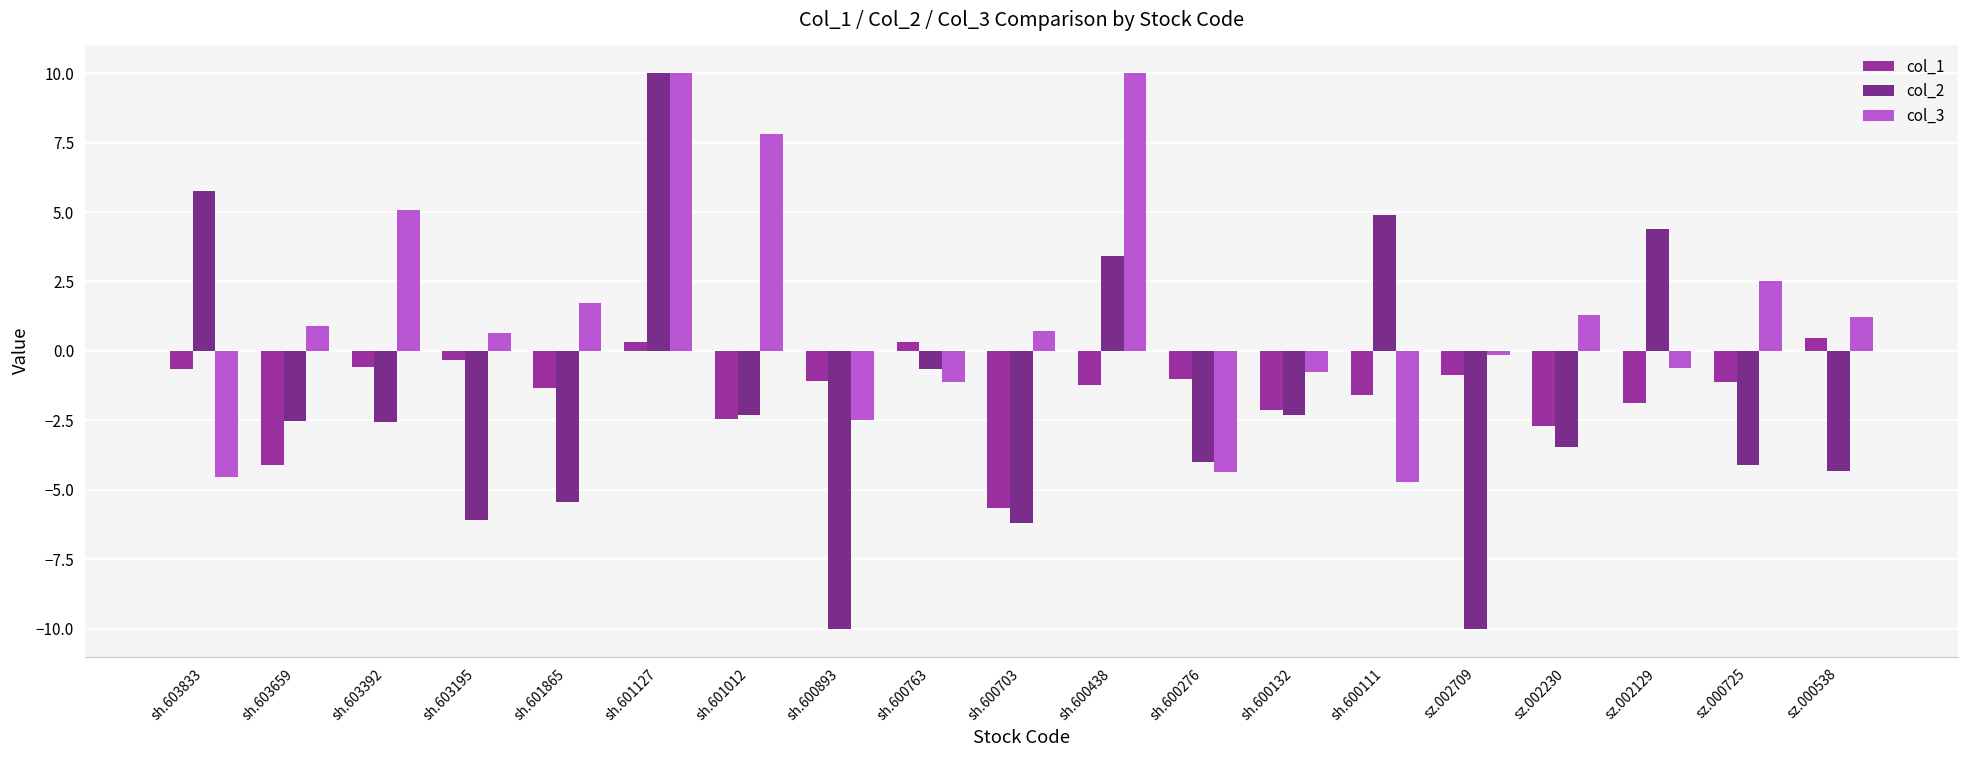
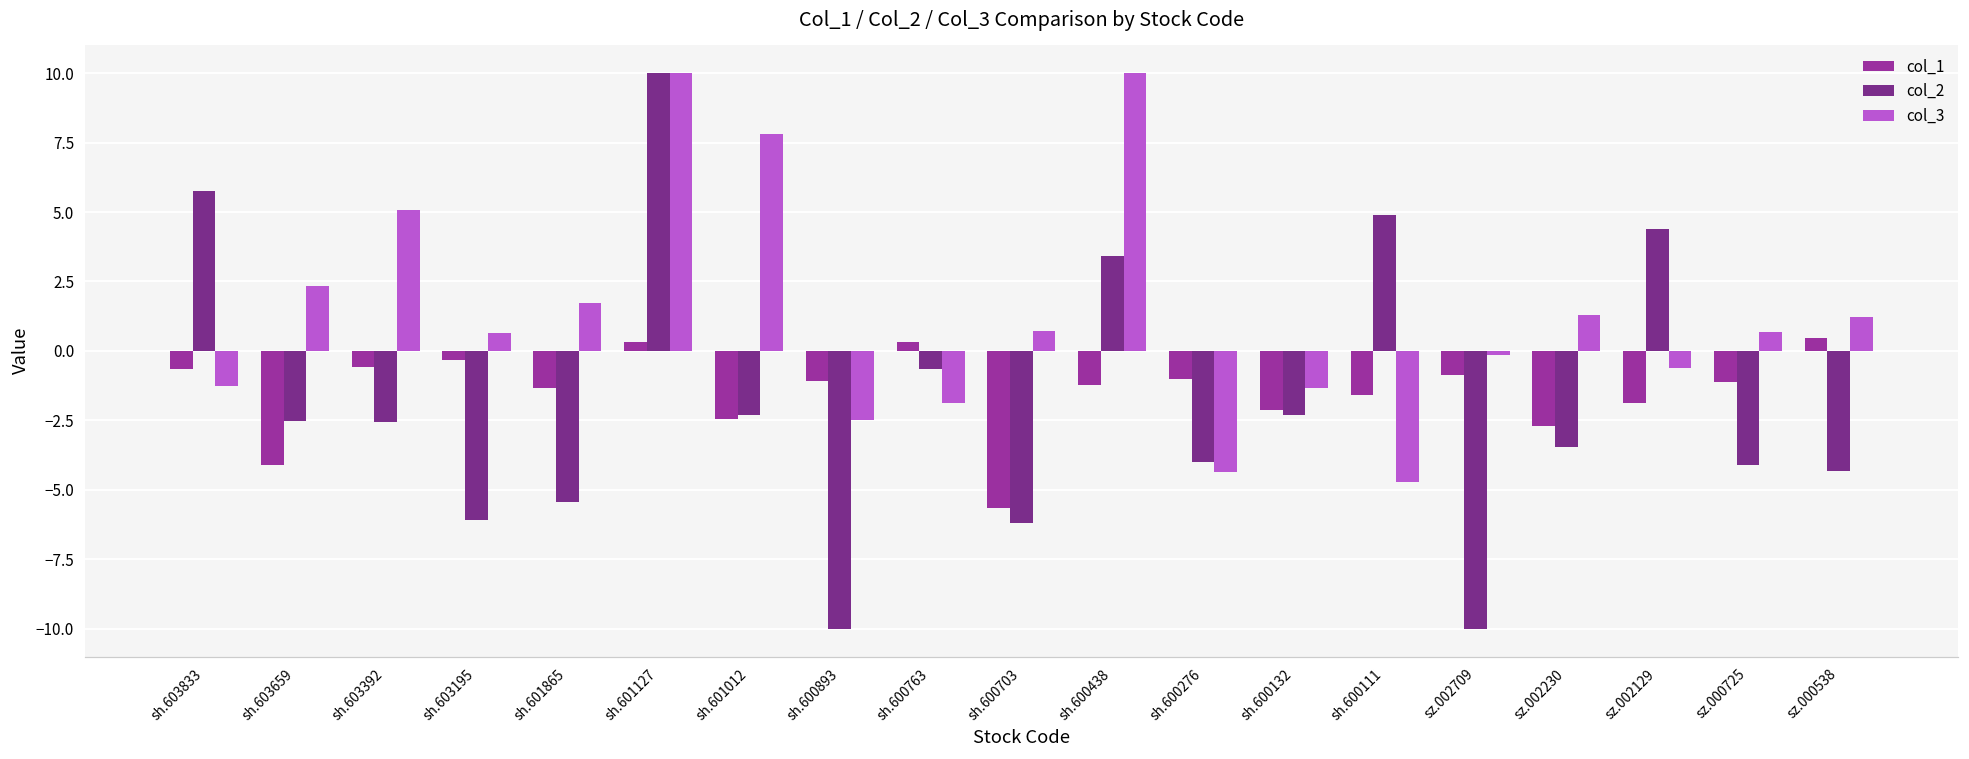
col_3, sh.603833: -4.5 -> -1.3
col_3, sh.603659: 0.9 -> 2.3
col_3, sh.600763: -1.1 -> -1.9
col_3, sh.600132: -0.8 -> -1.3
col_3, sz.000725: 2.5 -> 0.7
